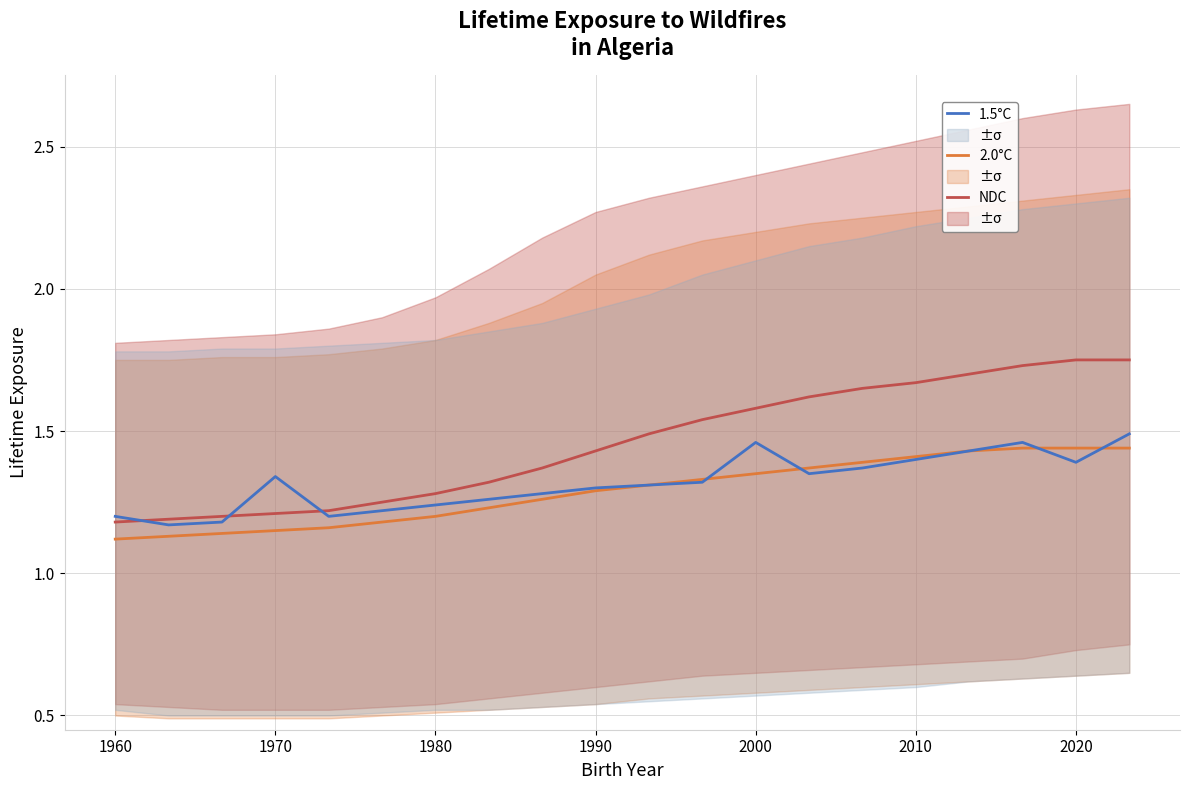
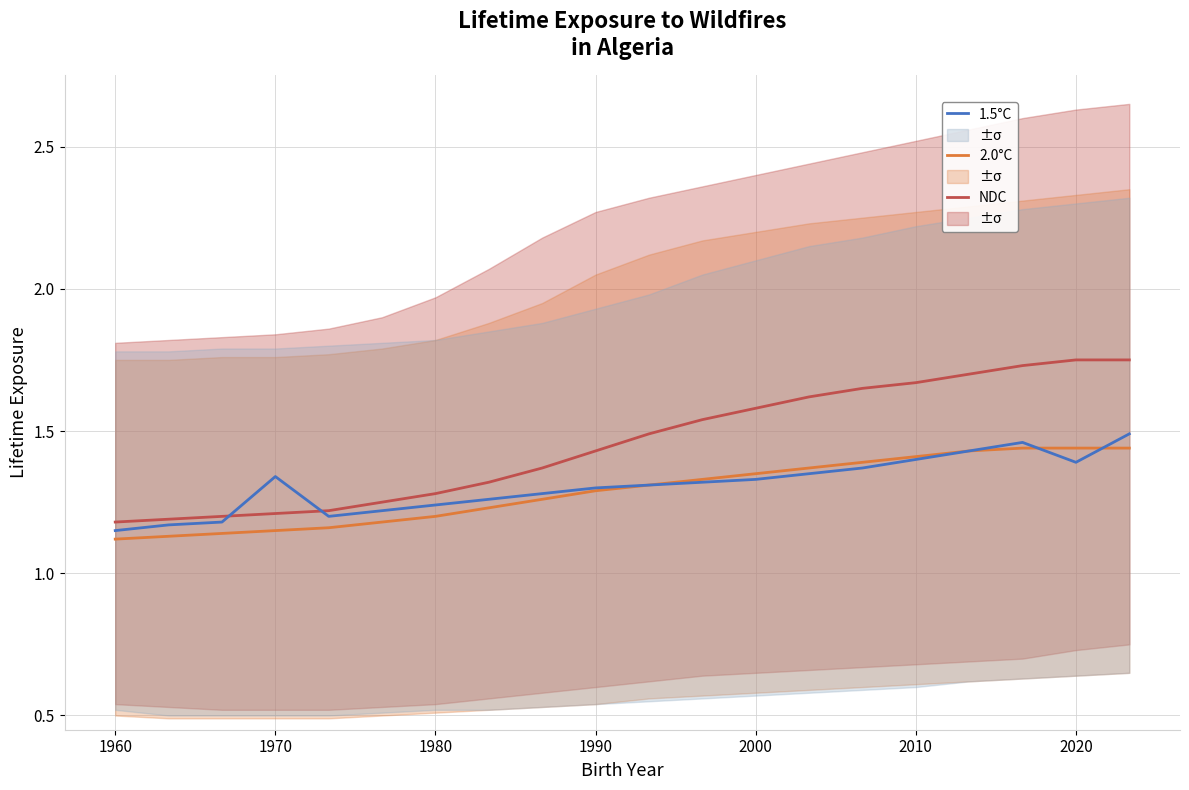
1.5°C, 1960: 1.20 -> 1.15
1.5°C, 2000: 1.46 -> 1.33
